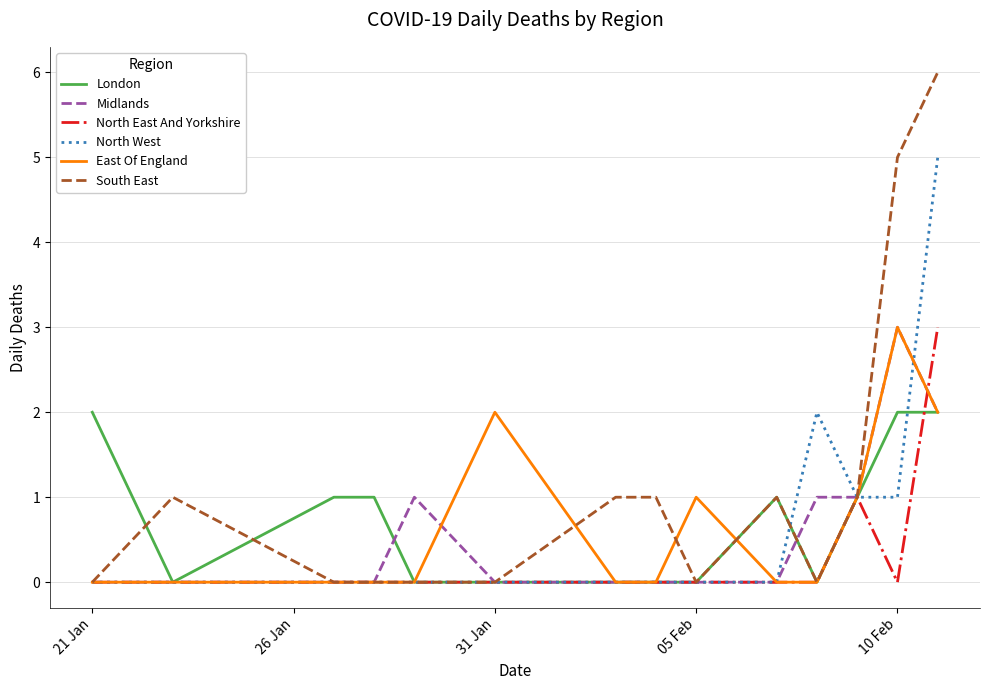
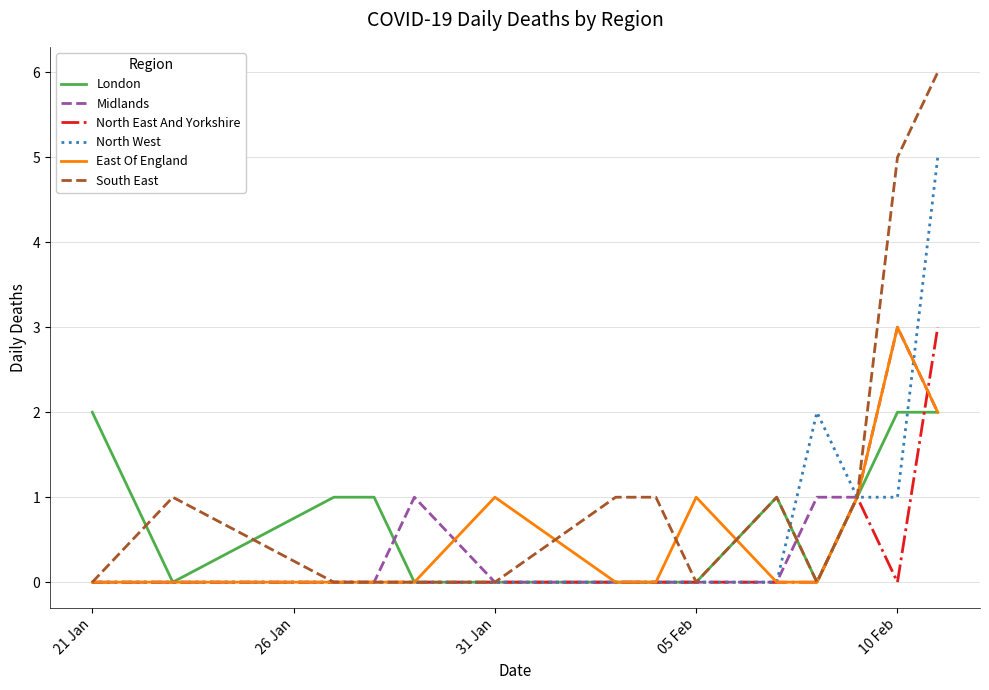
East Of England, 31 Jan: 2 -> 1
